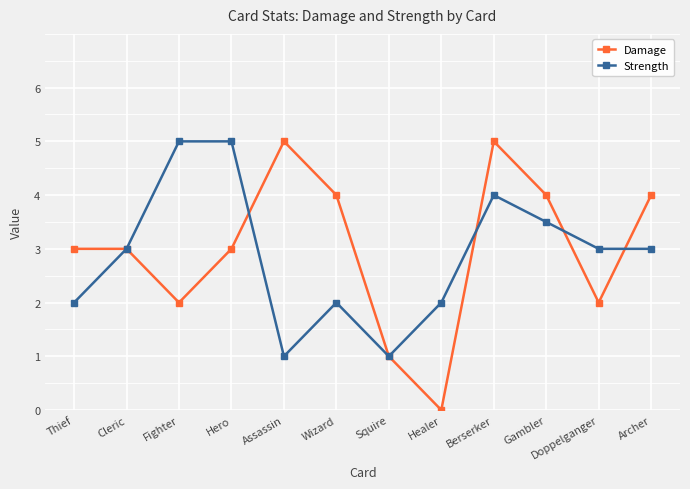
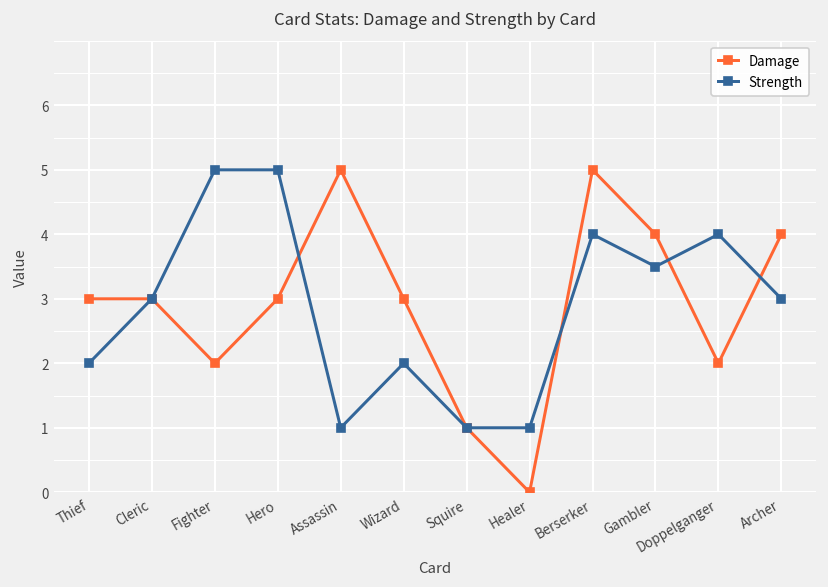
Damage, Wizard: 4 -> 3
Strength, Healer: 2 -> 1
Strength, Doppelganger: 3 -> 4
